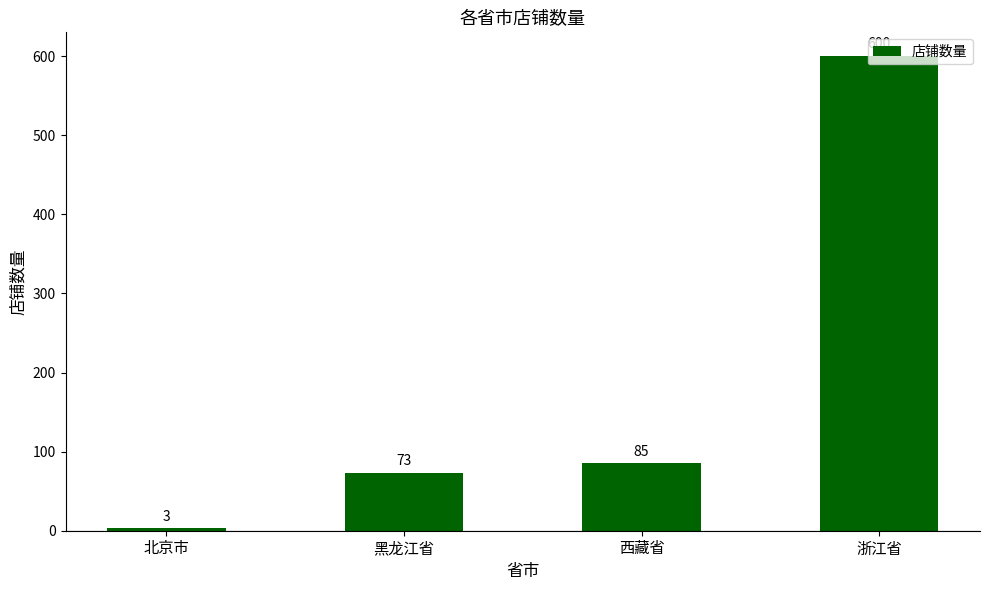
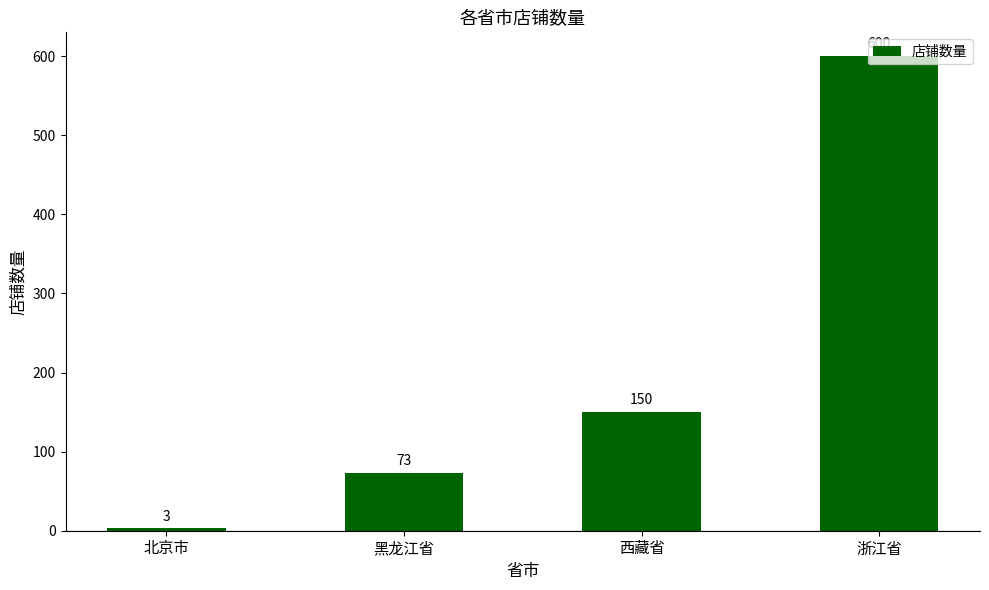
西藏省: 85 -> 150
